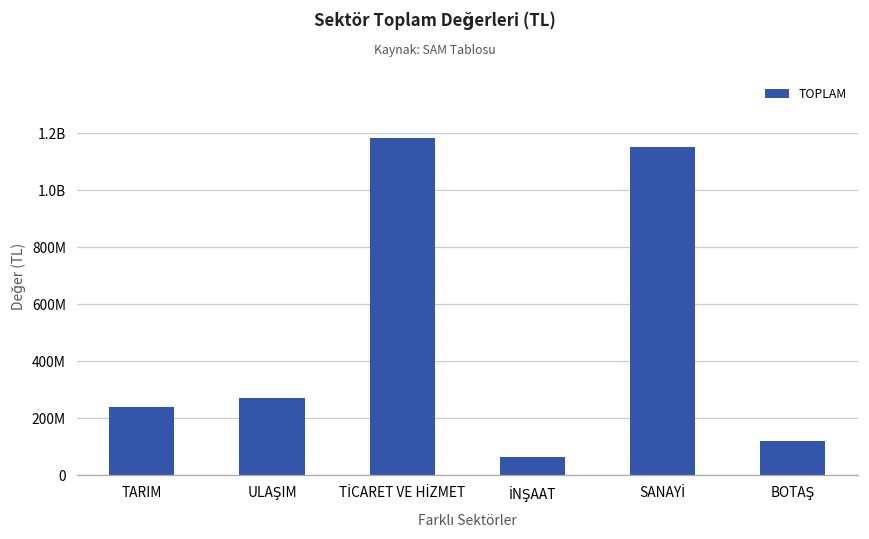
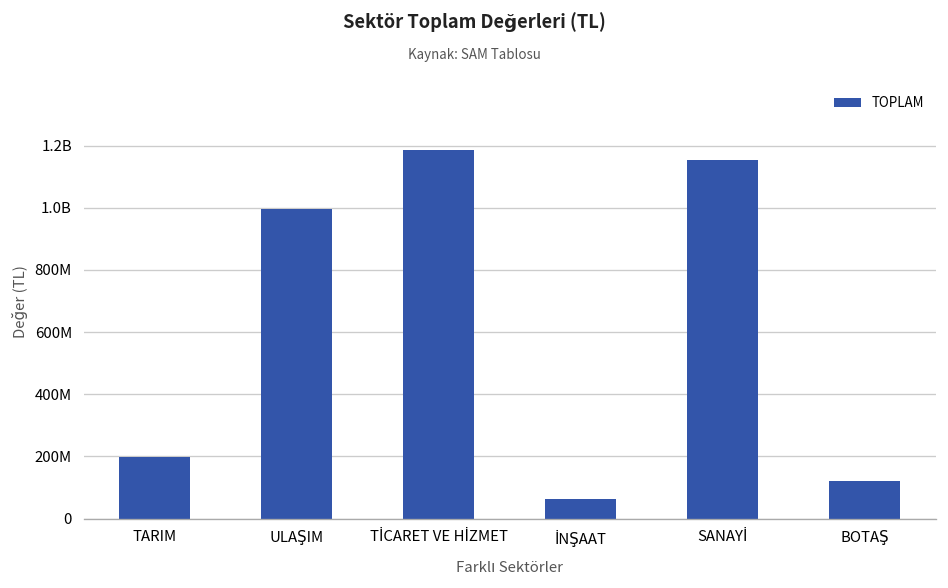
TARIM: 240000000 -> 200000000
ULAŞIM: 270000000 -> 1000000000
